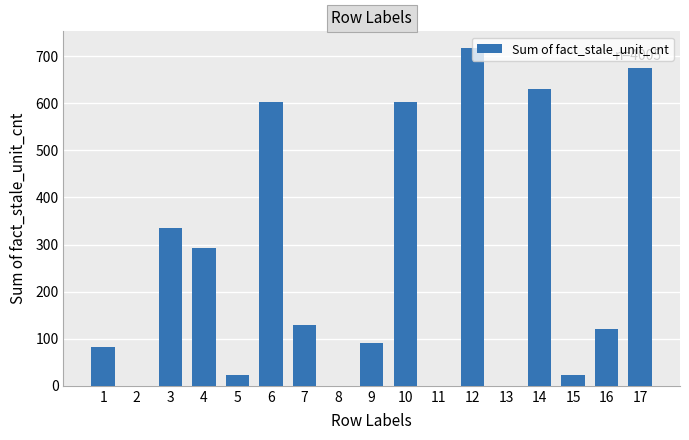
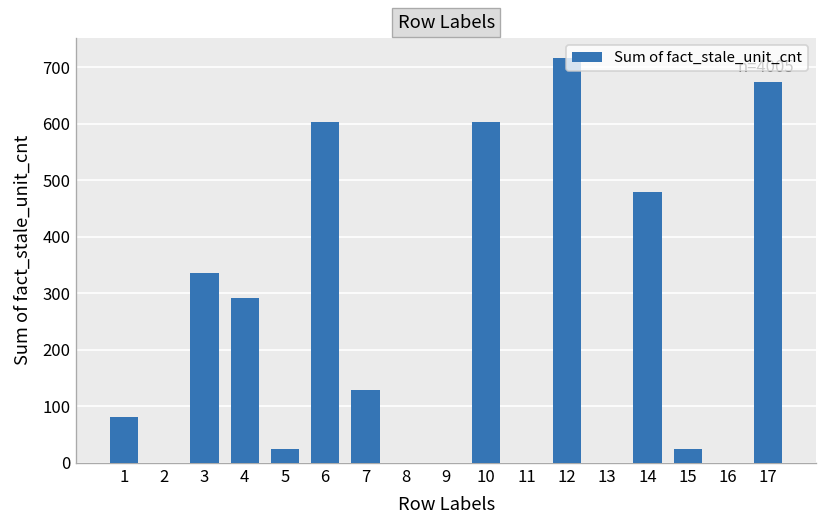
9: 90 -> 0
14: 630 -> 480
16: 120 -> 0
